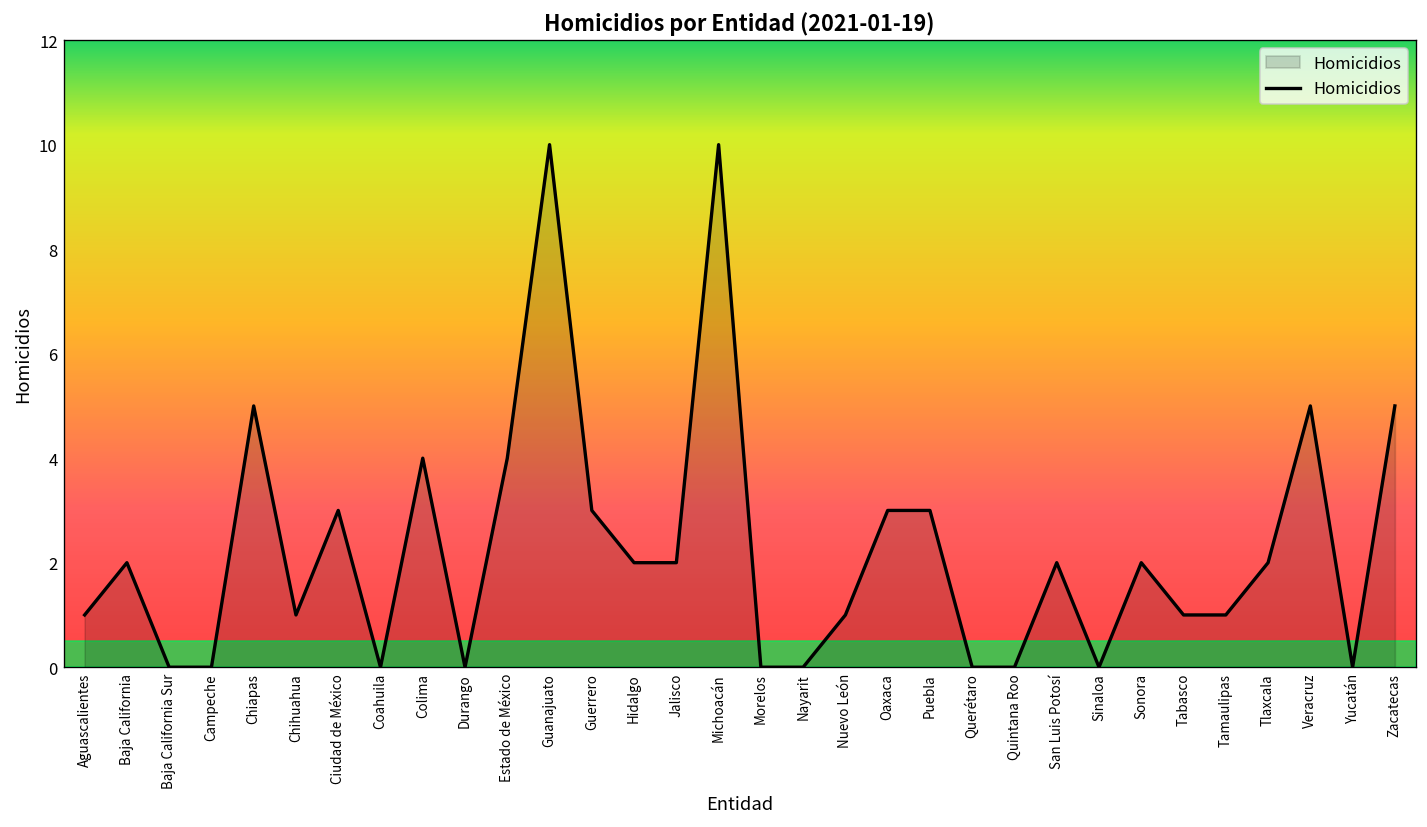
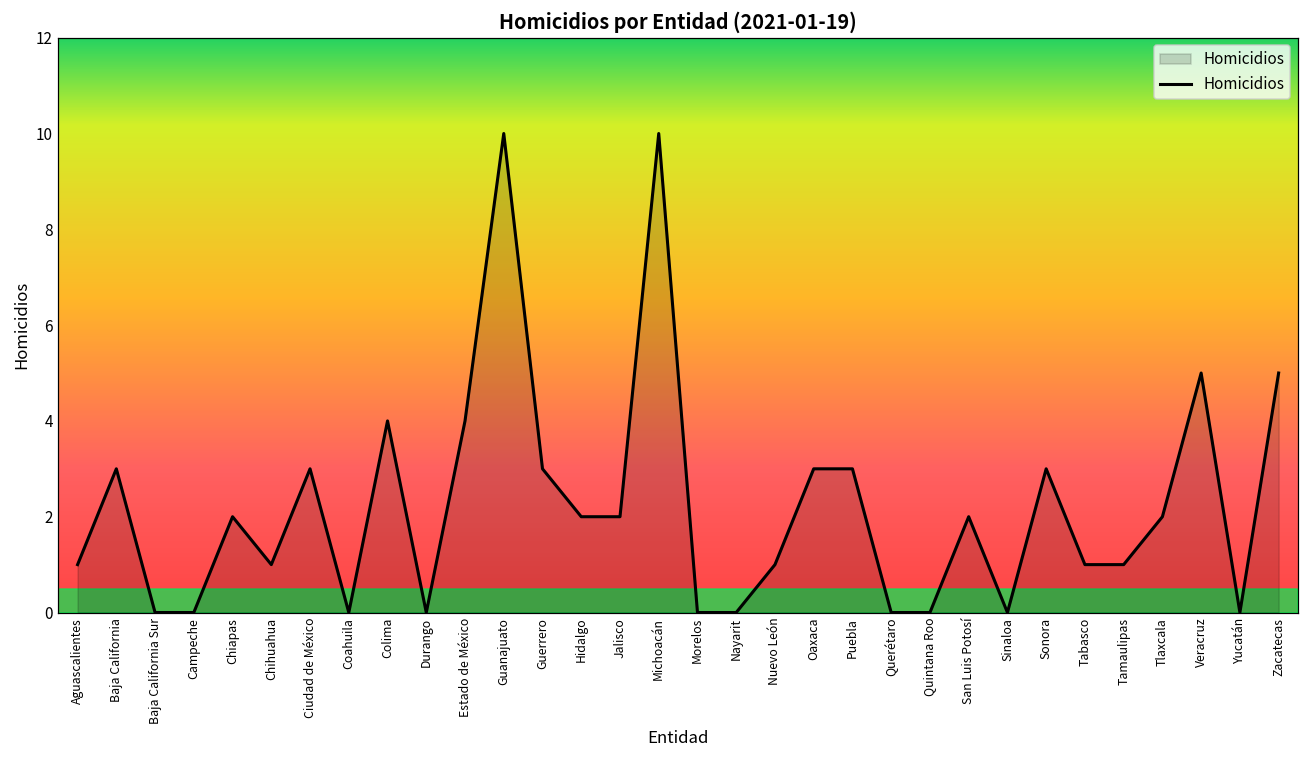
Baja California: 2 -> 3
Chiapas: 5 -> 2
Sonora: 2 -> 3
